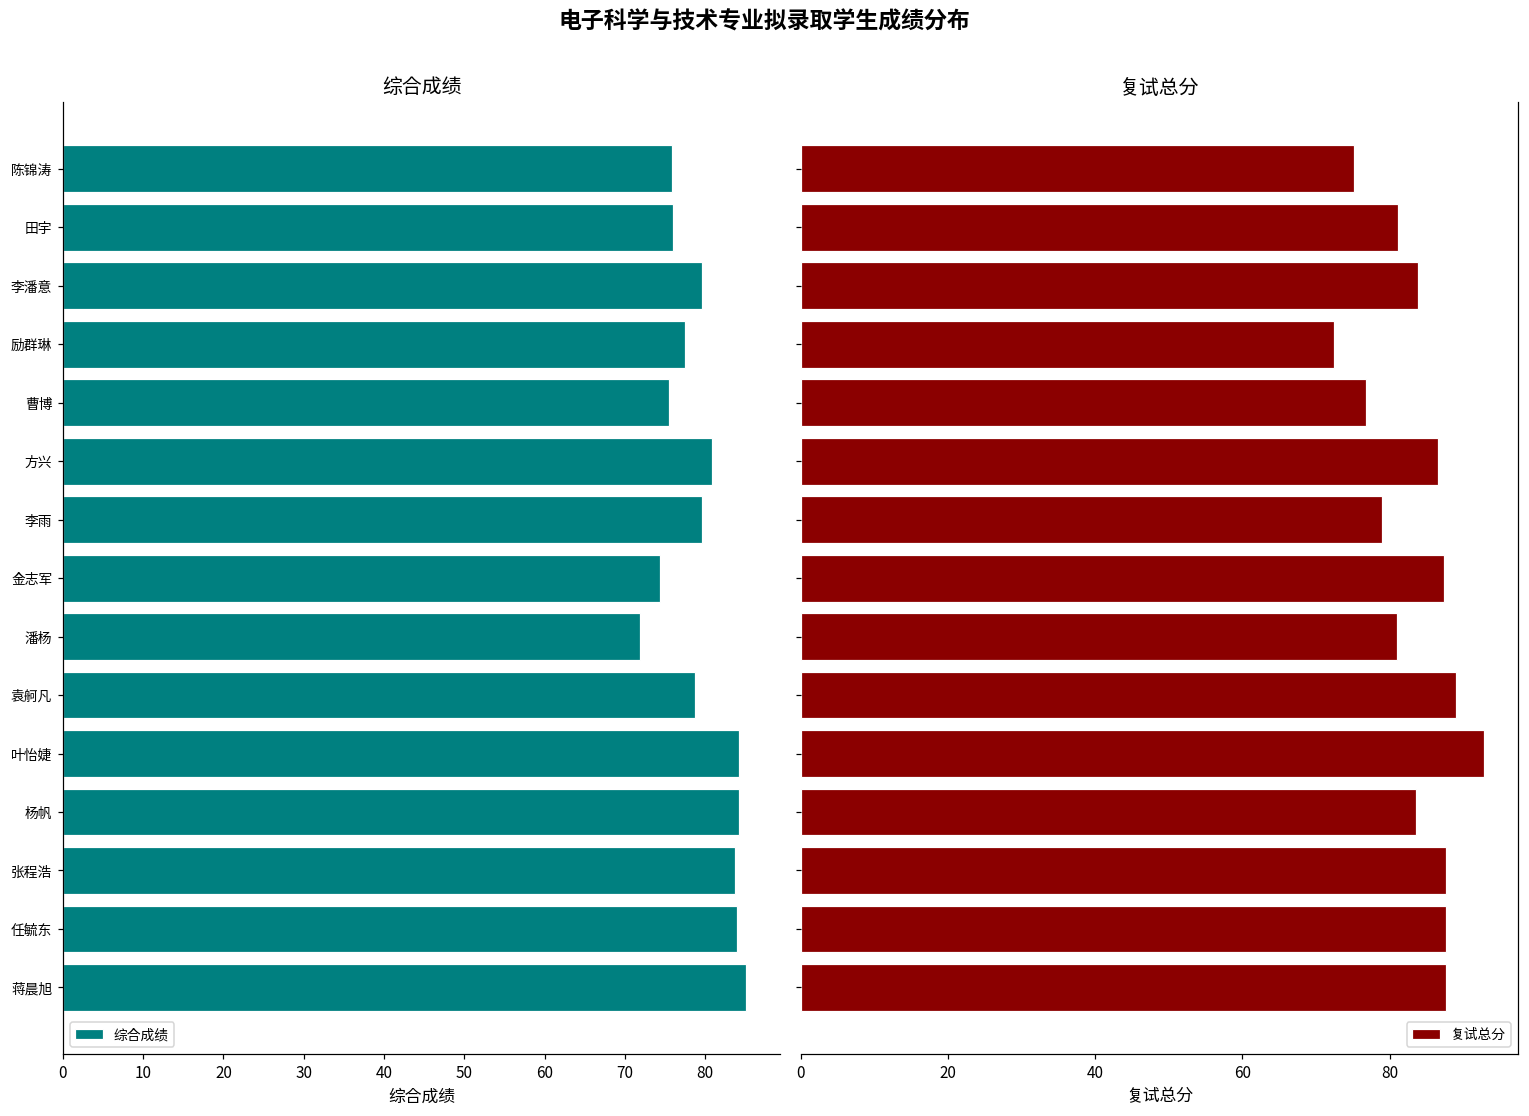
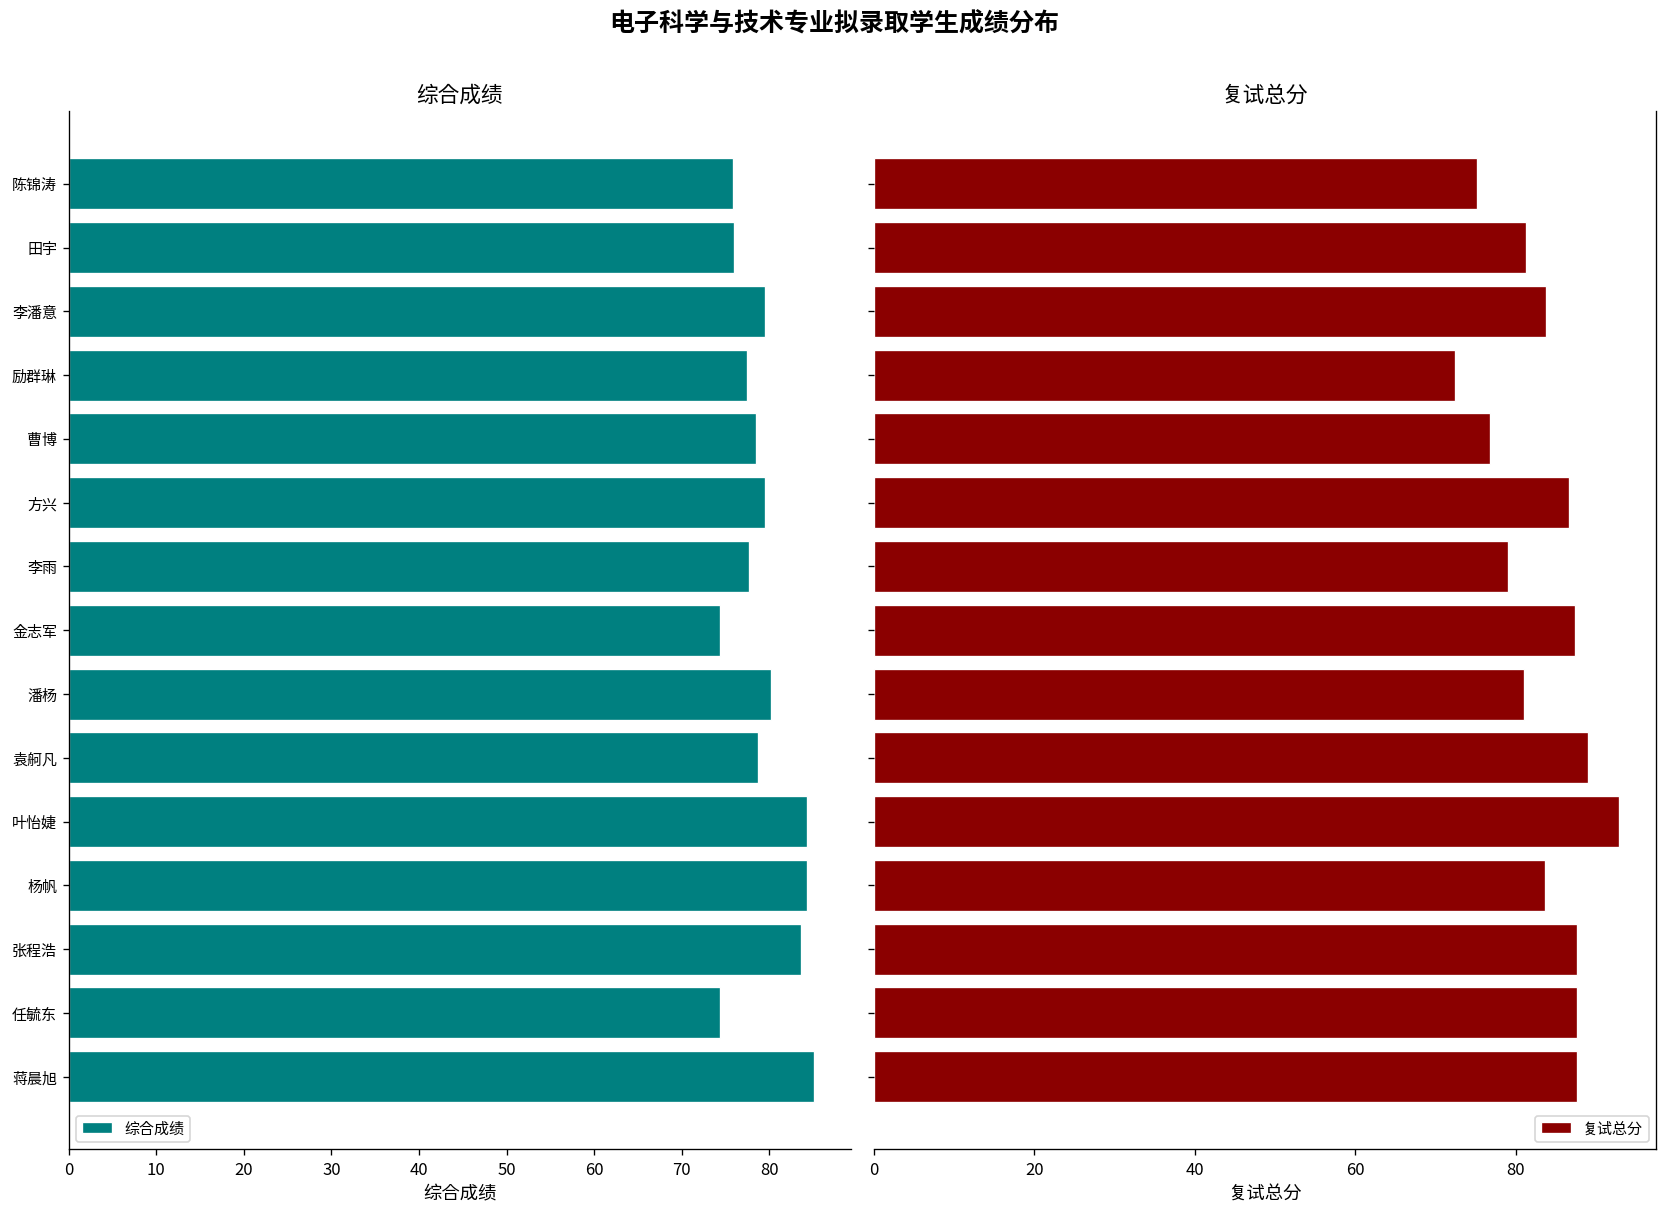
综合成绩, 曹博: 75 -> 78
综合成绩, 方兴: 81 -> 79
综合成绩, 李雨: 80 -> 78
综合成绩, 潘杨: 72 -> 80
综合成绩, 任毓东: 84 -> 74
